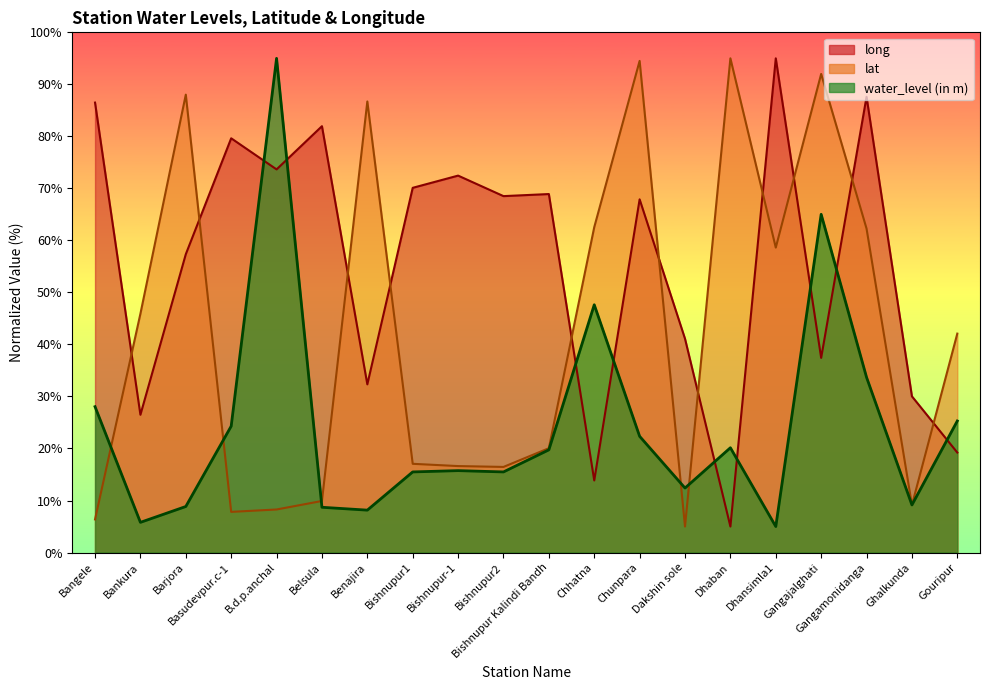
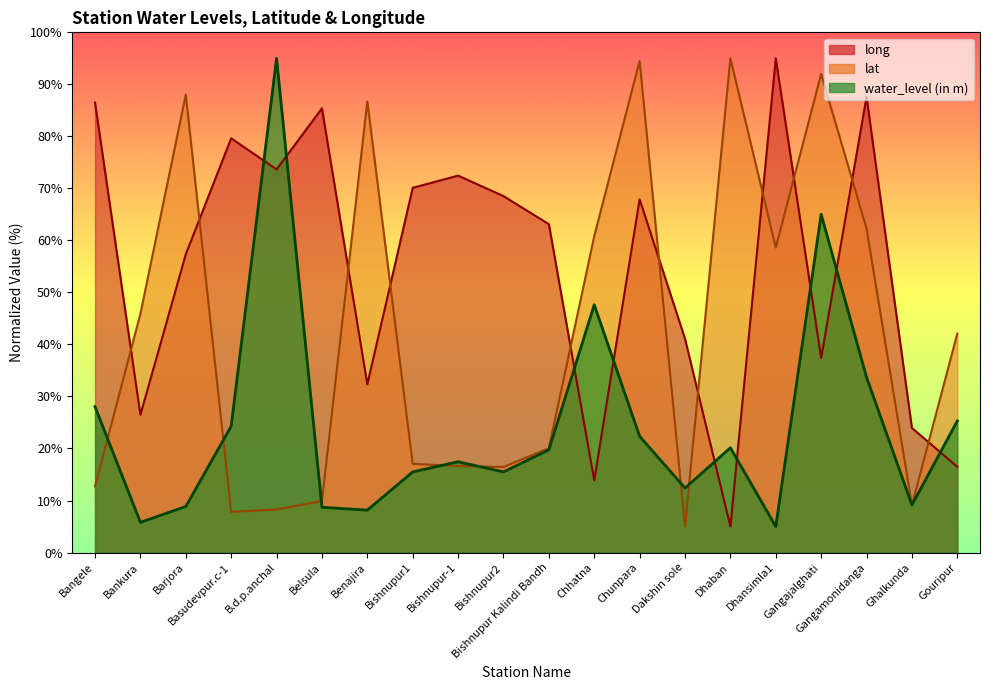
lat, Bangele: 6% -> 13%
long, Belsula: 82% -> 85%
water_level (in m), Bishnupur-1: 16% -> 17%
long, Bishnupur Kalindi Bandh: 69% -> 63%
lat, Chhatna: 63% -> 61%
long, Ghalkunda: 30% -> 24%
long, Gouripur: 19% -> 16%
